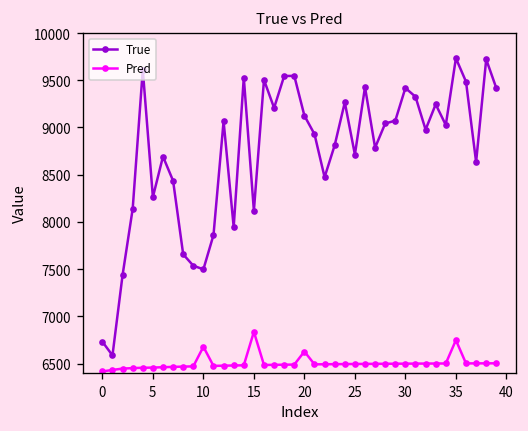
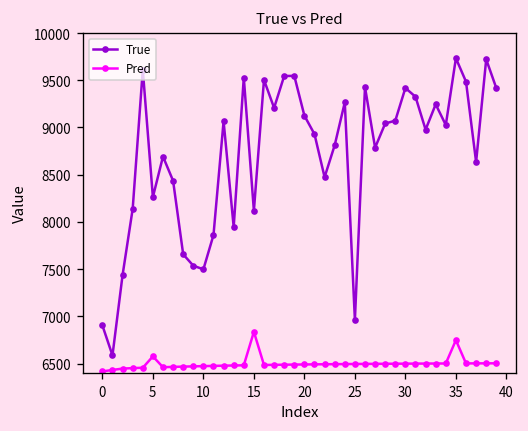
True, 0: 6700 -> 6900
Pred, 5: 6500 -> 6600
Pred, 10: 6700 -> 6500
Pred, 20: 6600 -> 6500
True, 25: 8700 -> 7000
